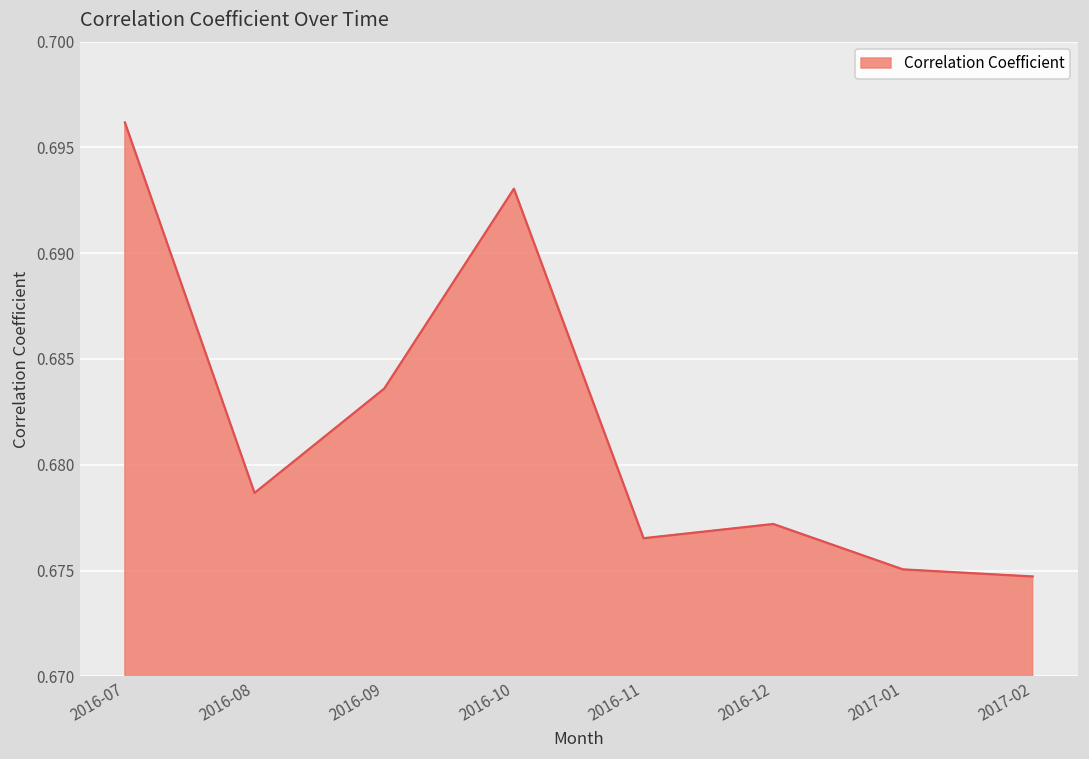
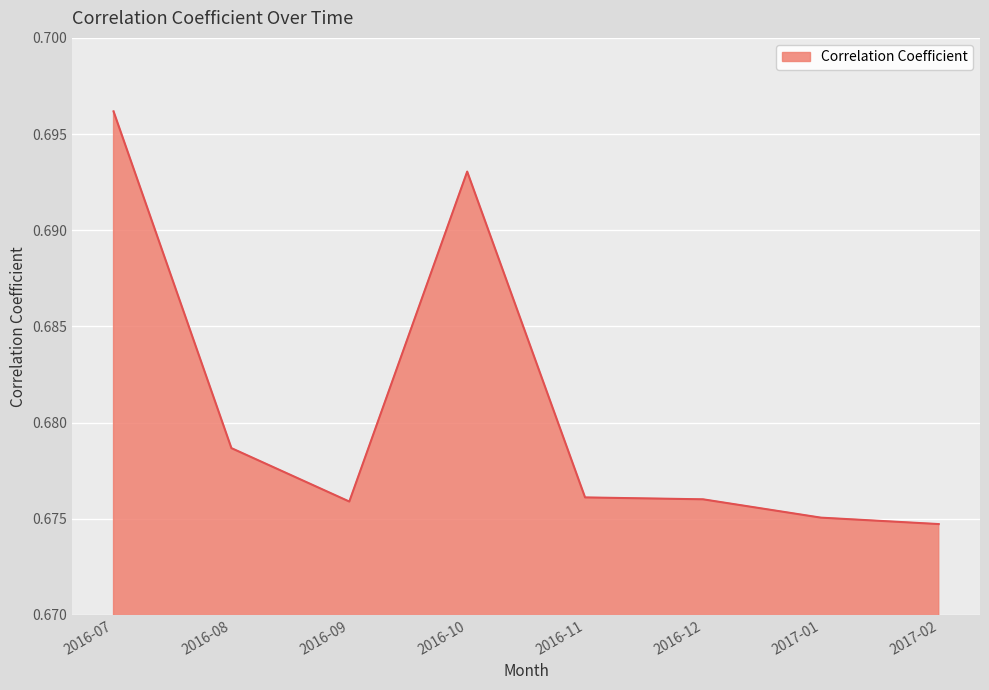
2016-09: 0.6836 -> 0.6759
2016-11: 0.6765 -> 0.6761
2016-12: 0.6772 -> 0.6760
